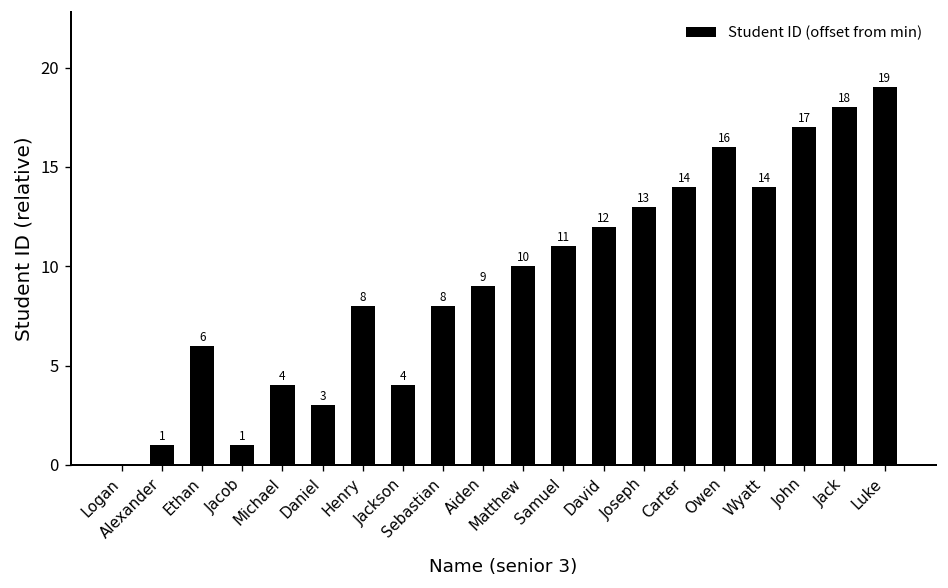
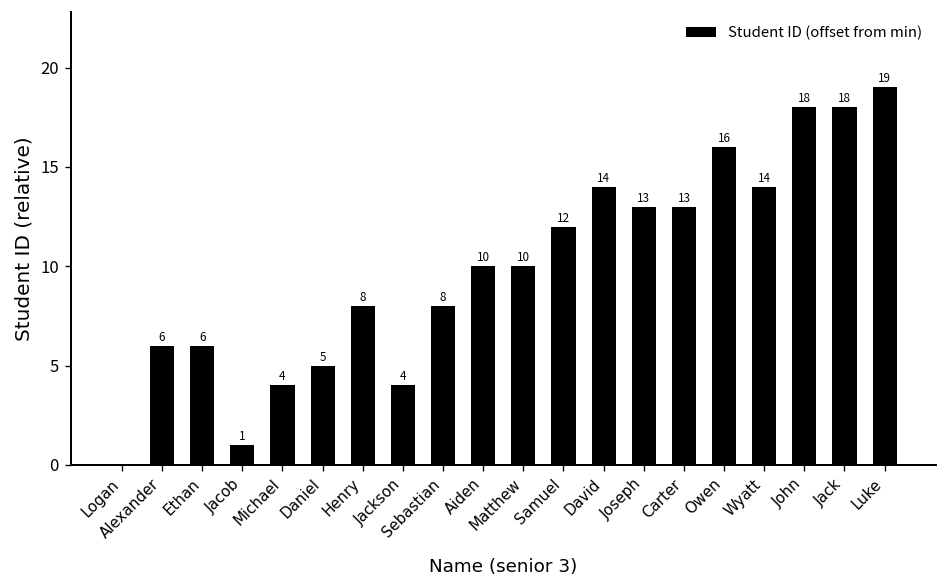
Alexander: 1 -> 6
Daniel: 3 -> 5
Aiden: 9 -> 10
Samuel: 11 -> 12
David: 12 -> 14
Carter: 14 -> 13
John: 17 -> 18
